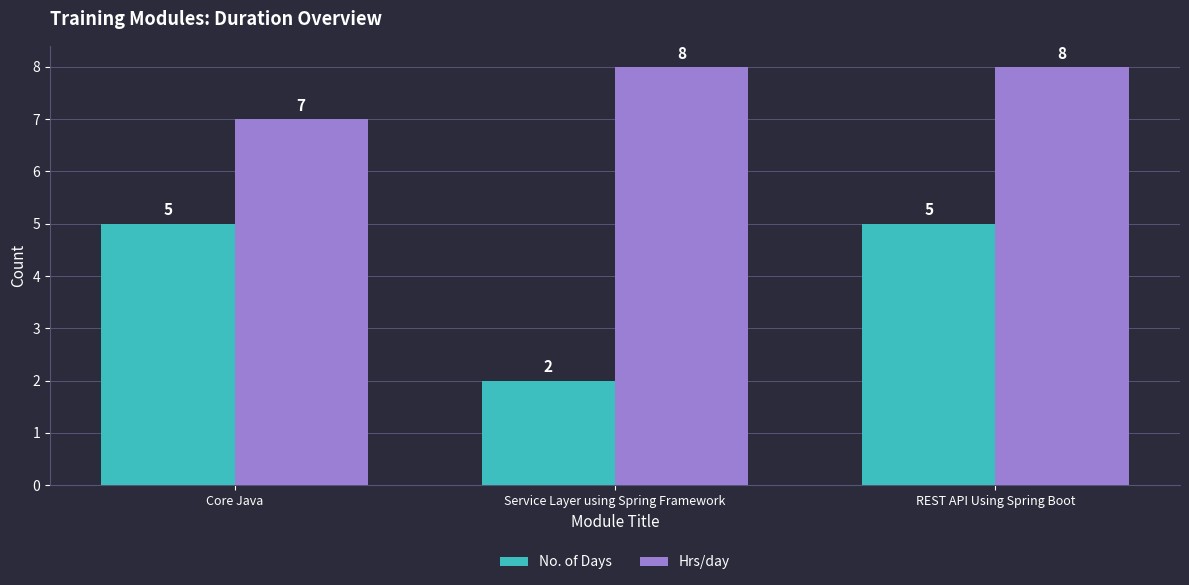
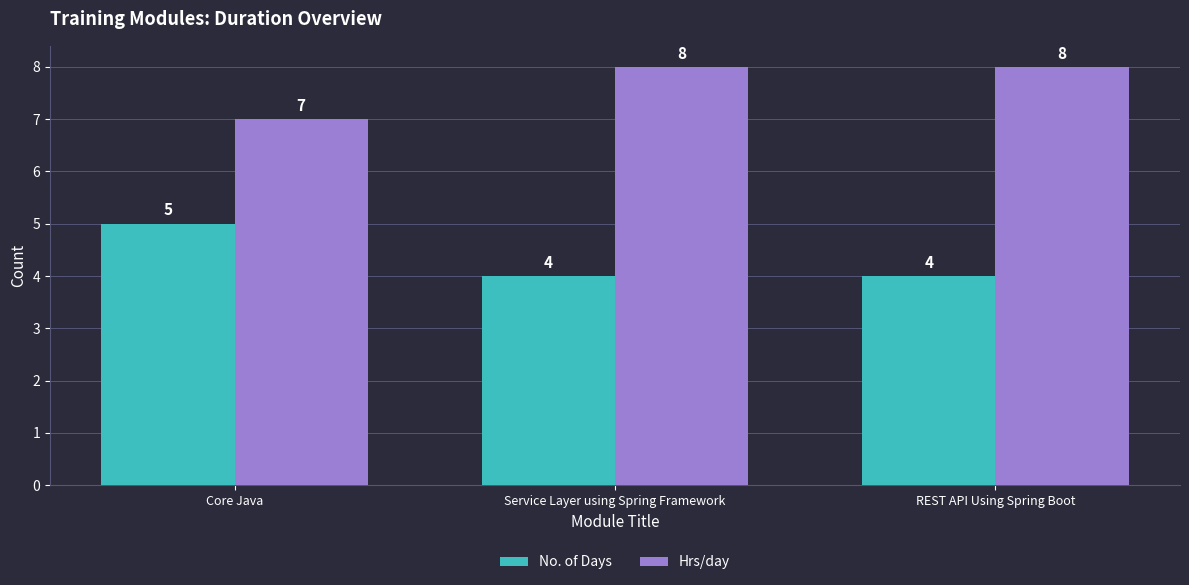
No. of Days, Service Layer using Spring Framework: 2 -> 4
No. of Days, REST API Using Spring Boot: 5 -> 4
